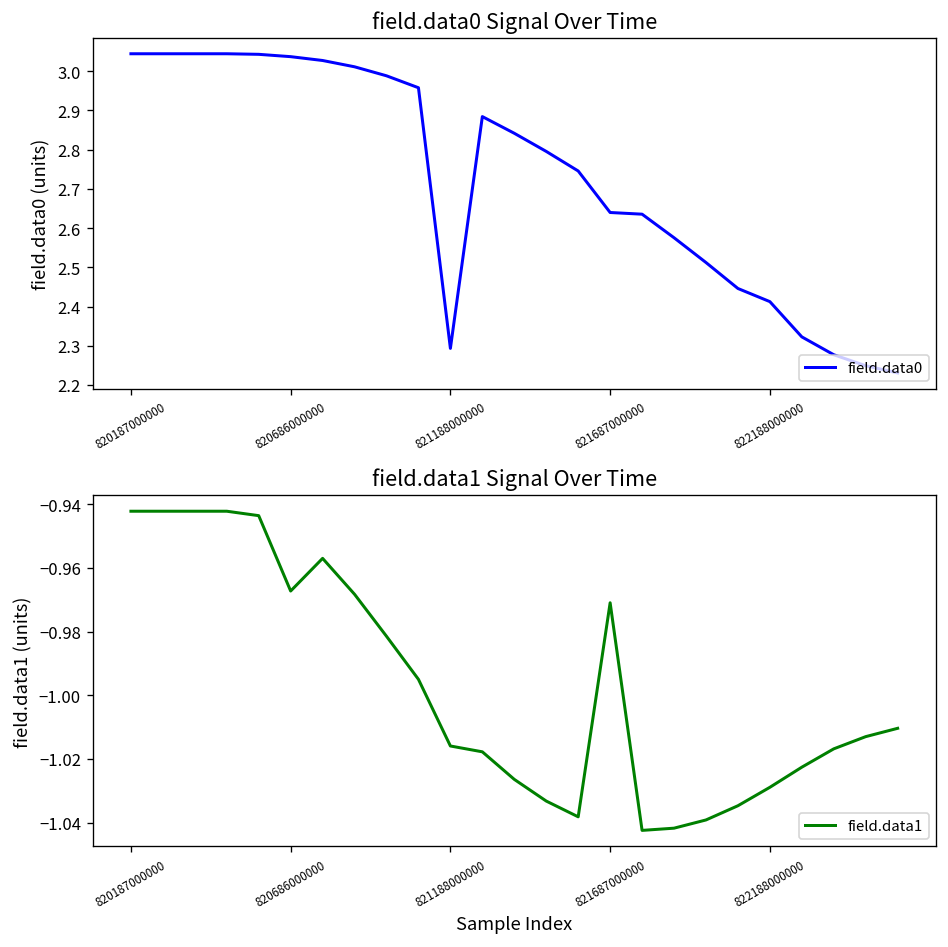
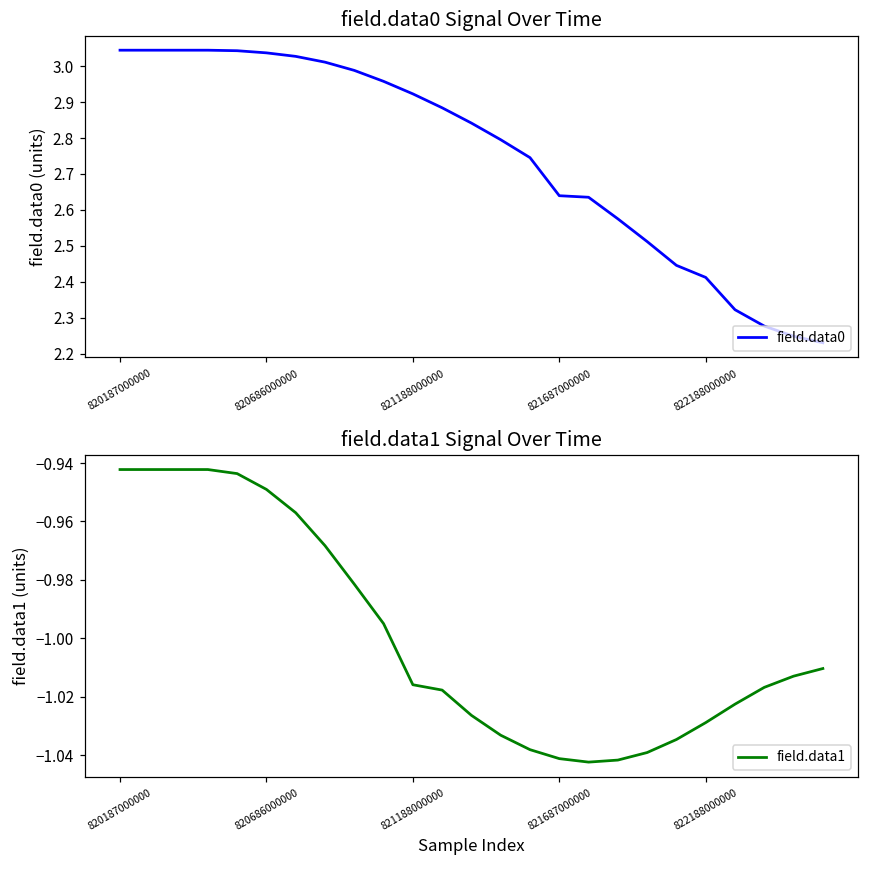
field.data0 Signal Over Time, 821188000000: 2.29 -> 2.92
field.data1 Signal Over Time, 820686000000: -0.967 -> -0.949
field.data1 Signal Over Time, 821687000000: -0.971 -> -1.041
